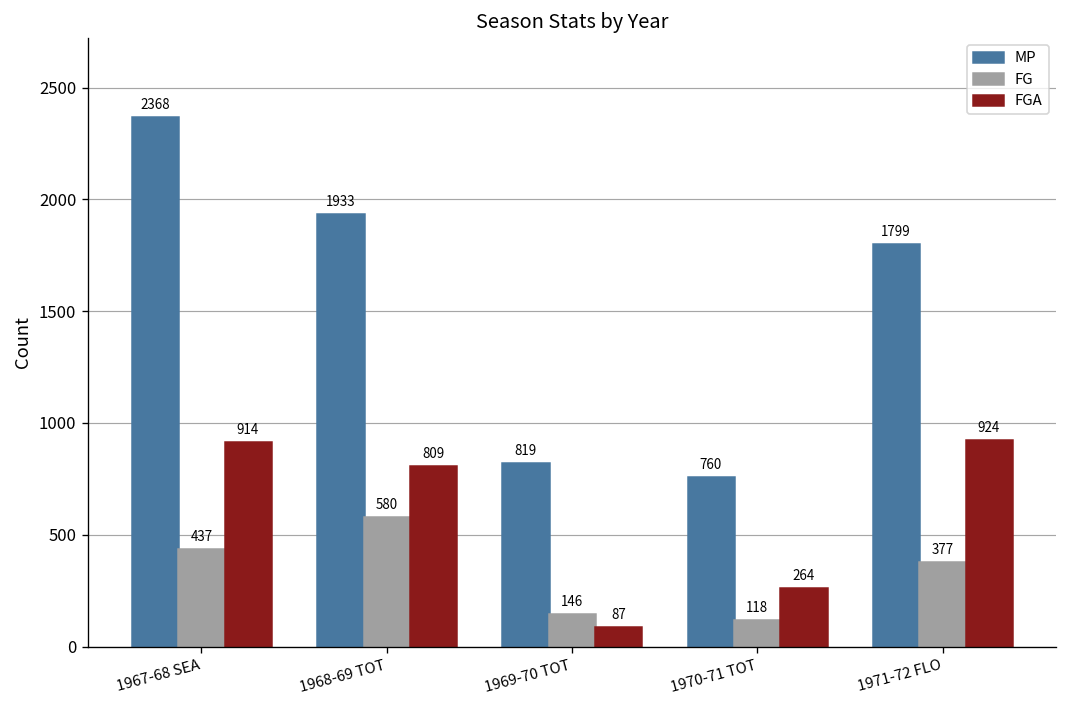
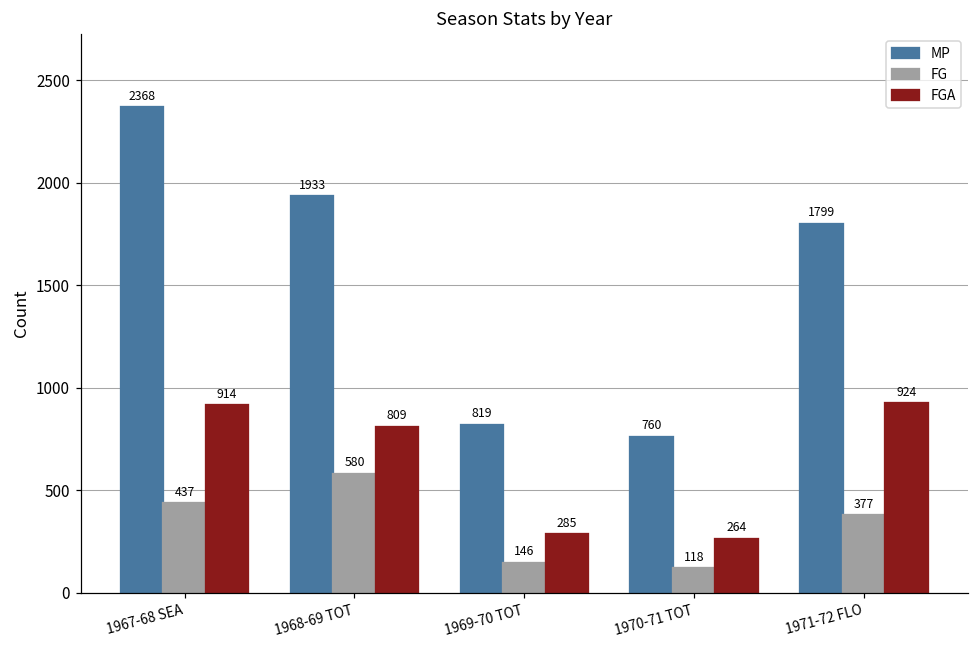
FGA, 1969-70 TOT: 87 -> 285
